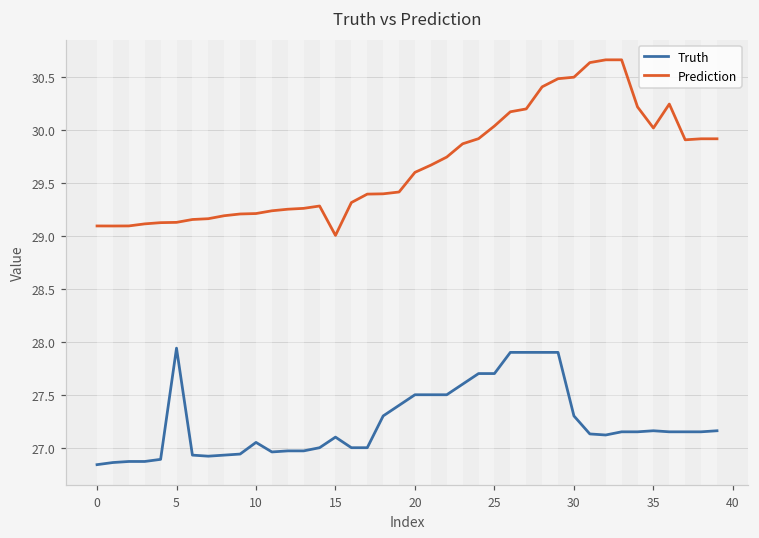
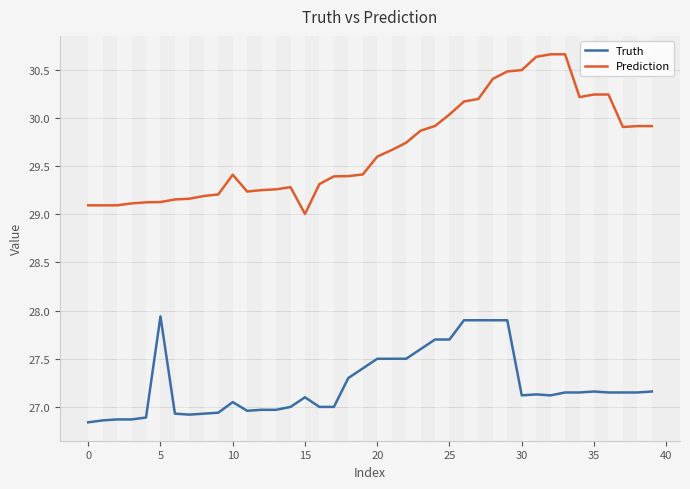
Prediction, 10: 29.2 -> 29.4
Truth, 30: 27.3 -> 27.1
Prediction, 35: 30.0 -> 30.2
